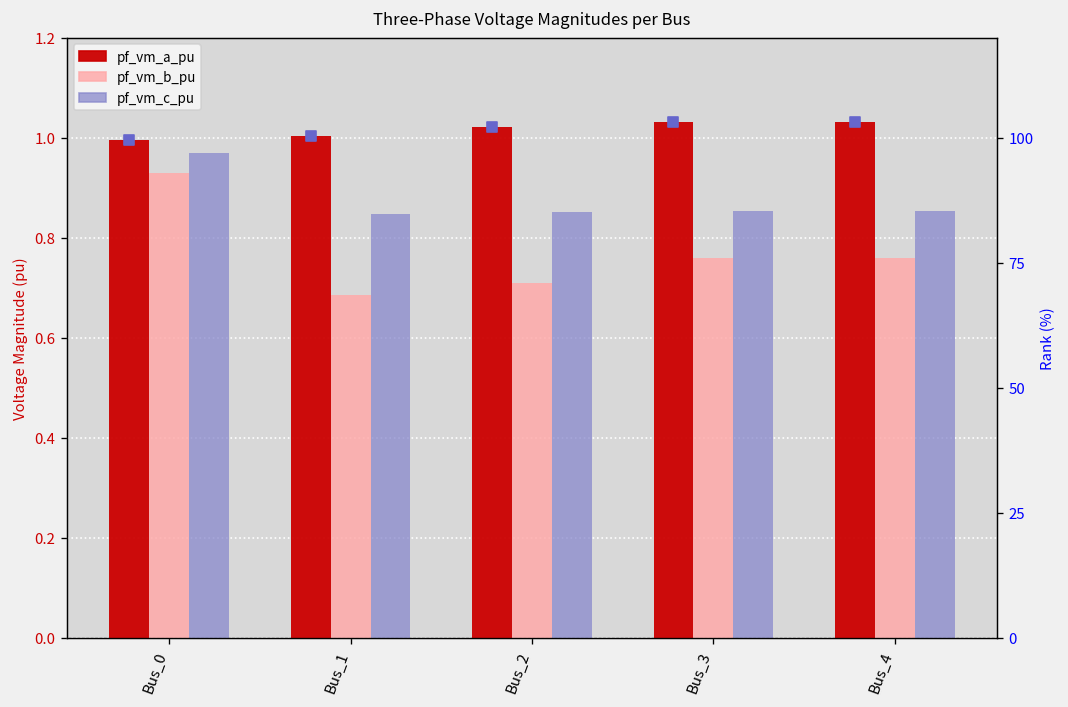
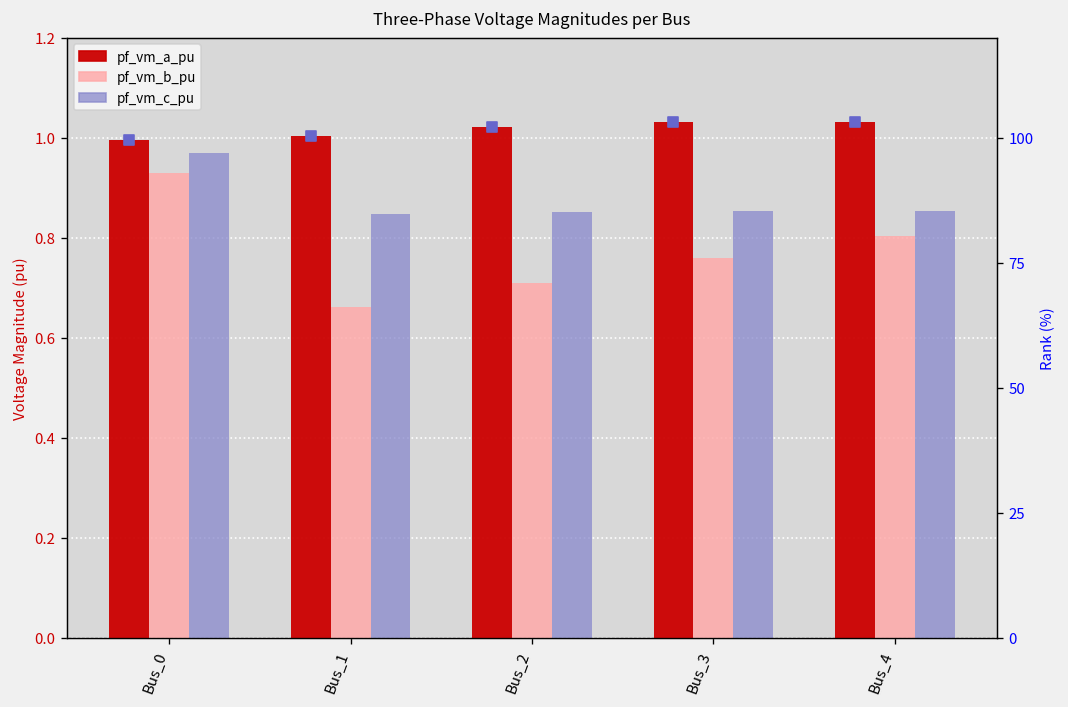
pf_vm_b_pu, Bus_1: 0.69 -> 0.66
pf_vm_b_pu, Bus_4: 0.76 -> 0.80
